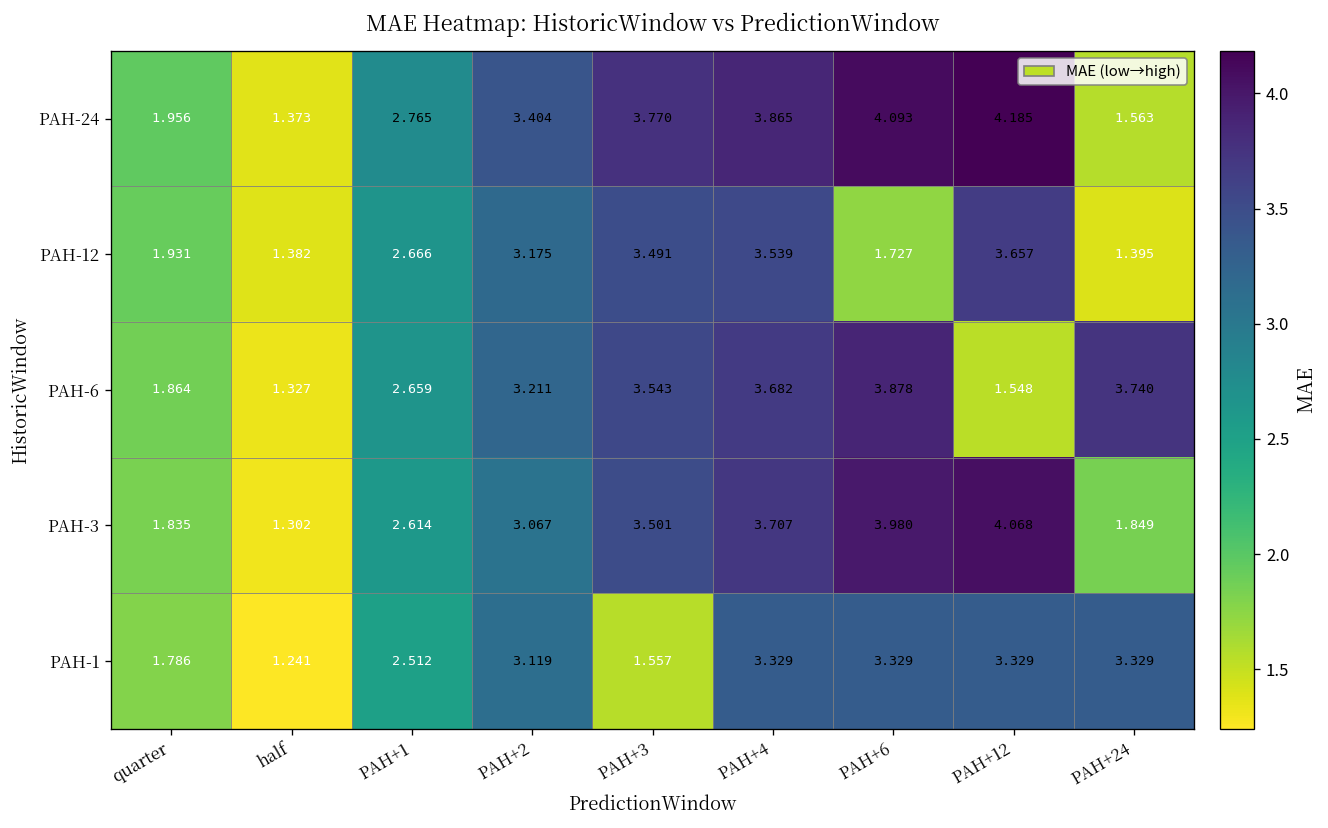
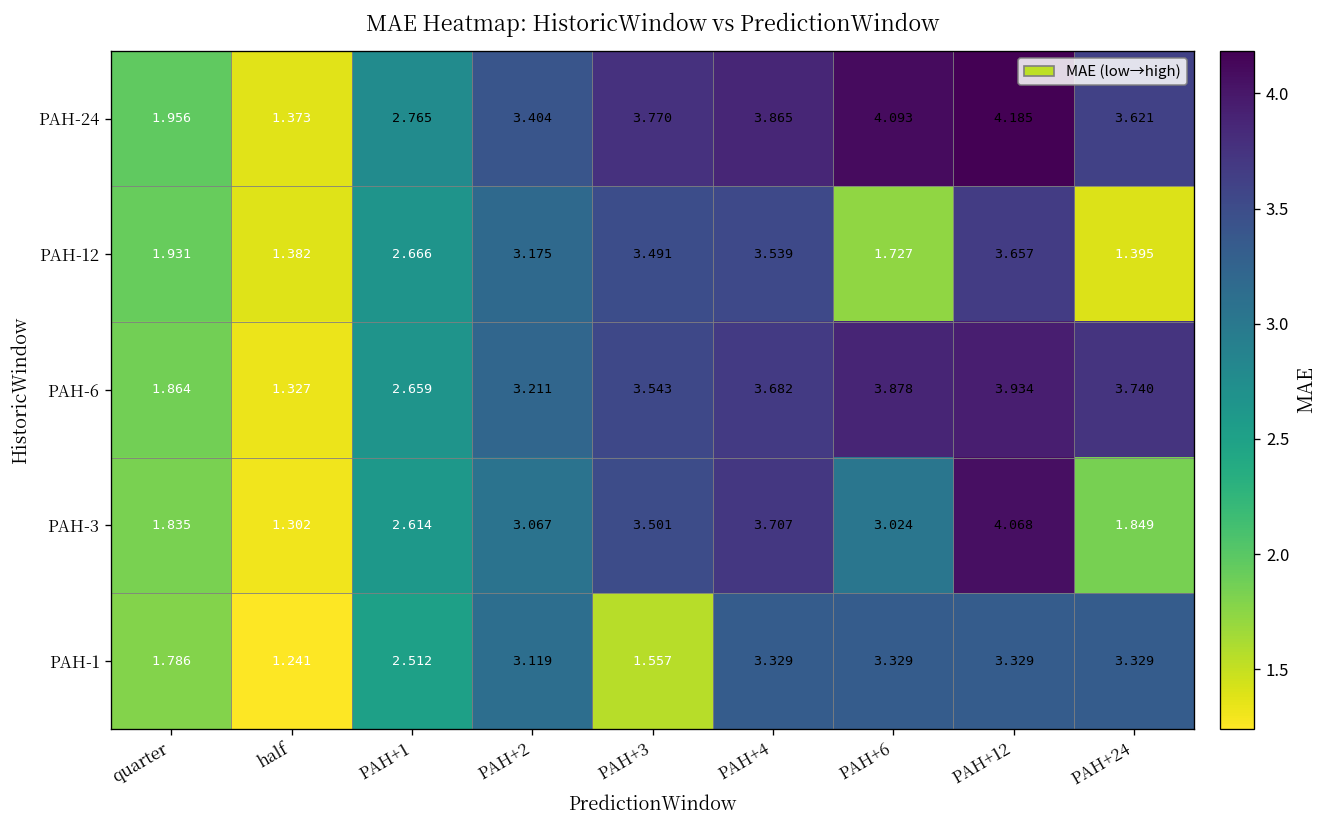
PAH-24, PAH+24: 1.563 -> 3.621
PAH-6, PAH+12: 1.548 -> 3.934
PAH-3, PAH+6: 3.980 -> 3.024
